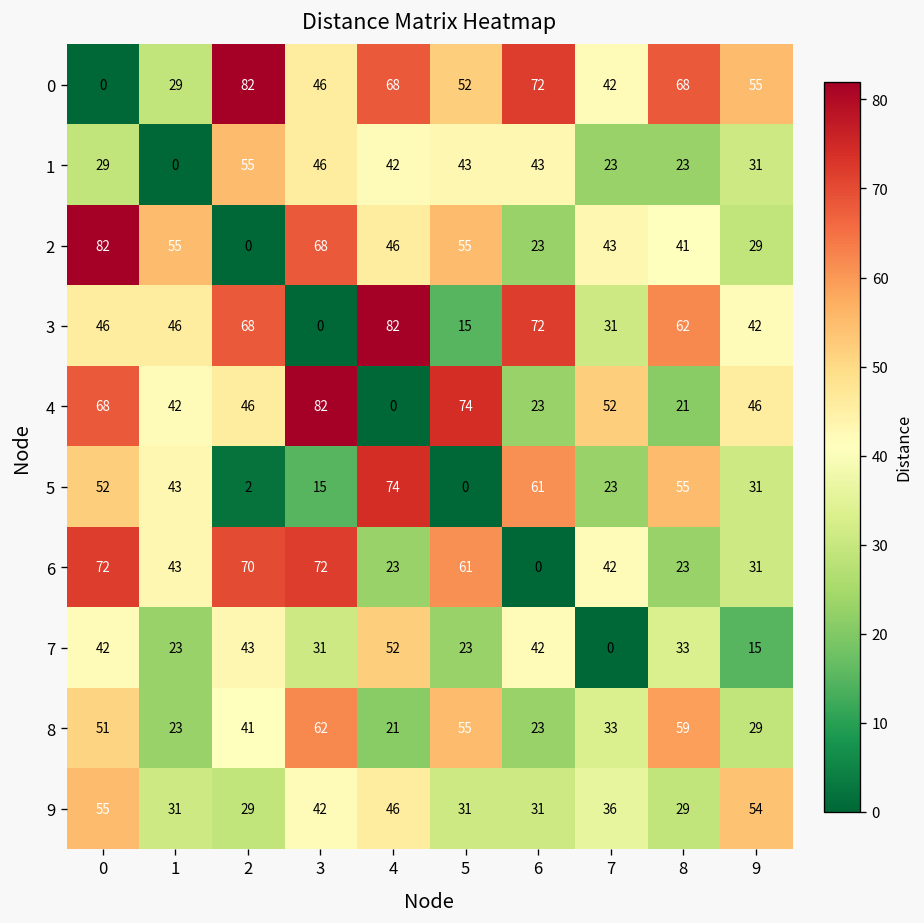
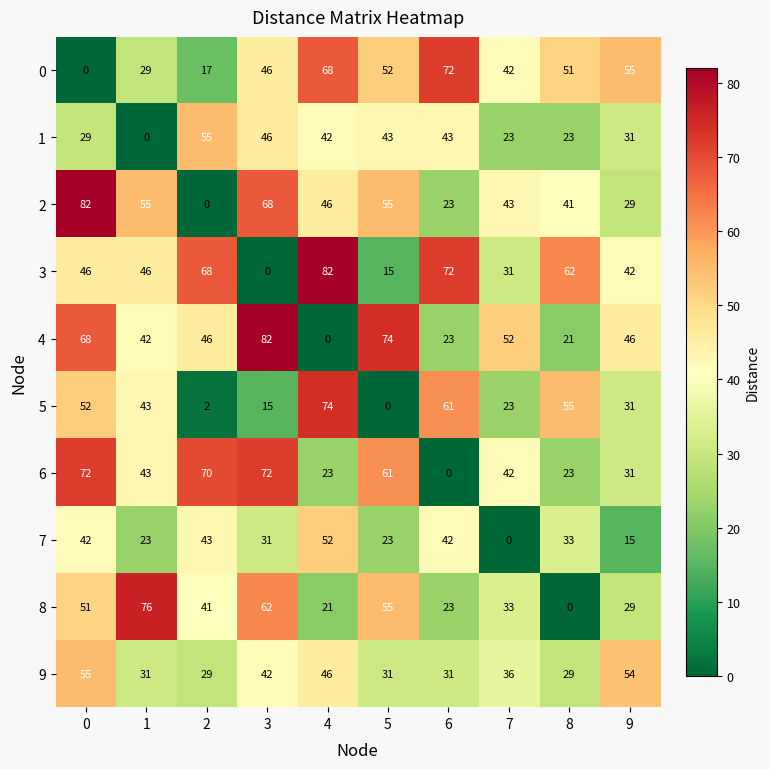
0, 2: 82 -> 17
0, 8: 68 -> 51
8, 1: 23 -> 76
8, 8: 59 -> 0
